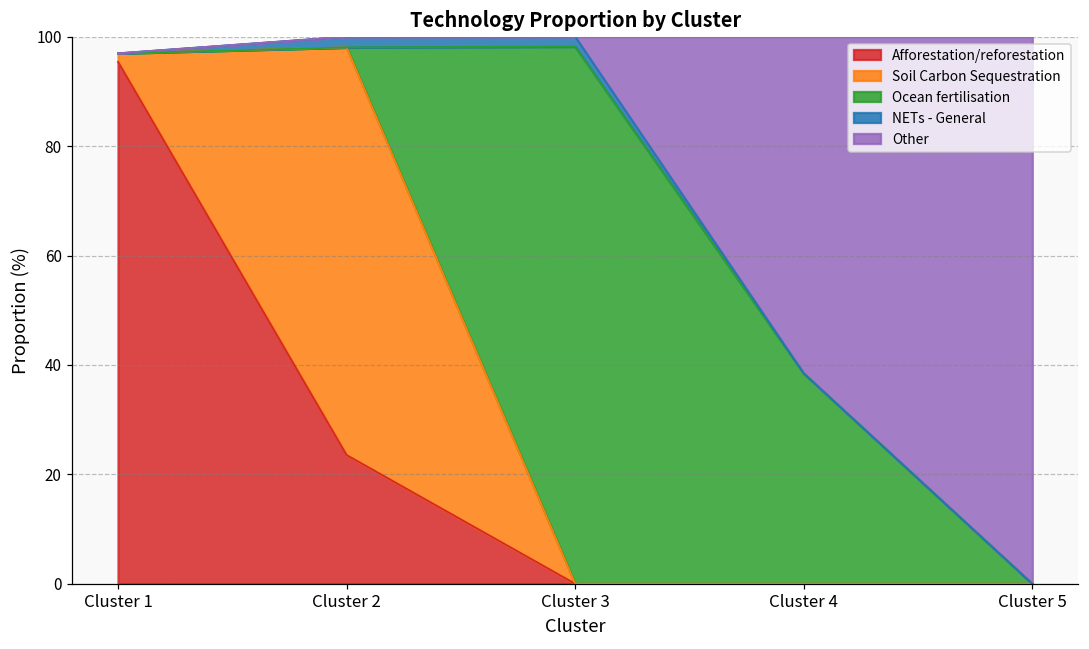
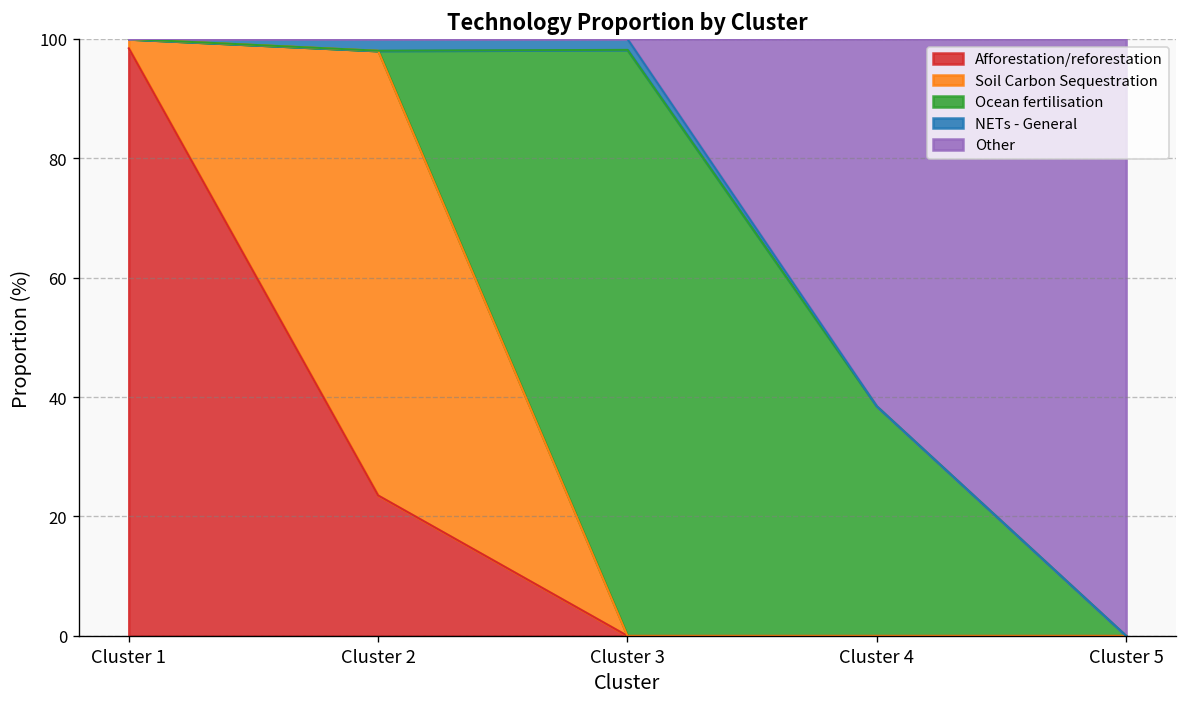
Afforestation/reforestation, Cluster 1: 95 -> 98
